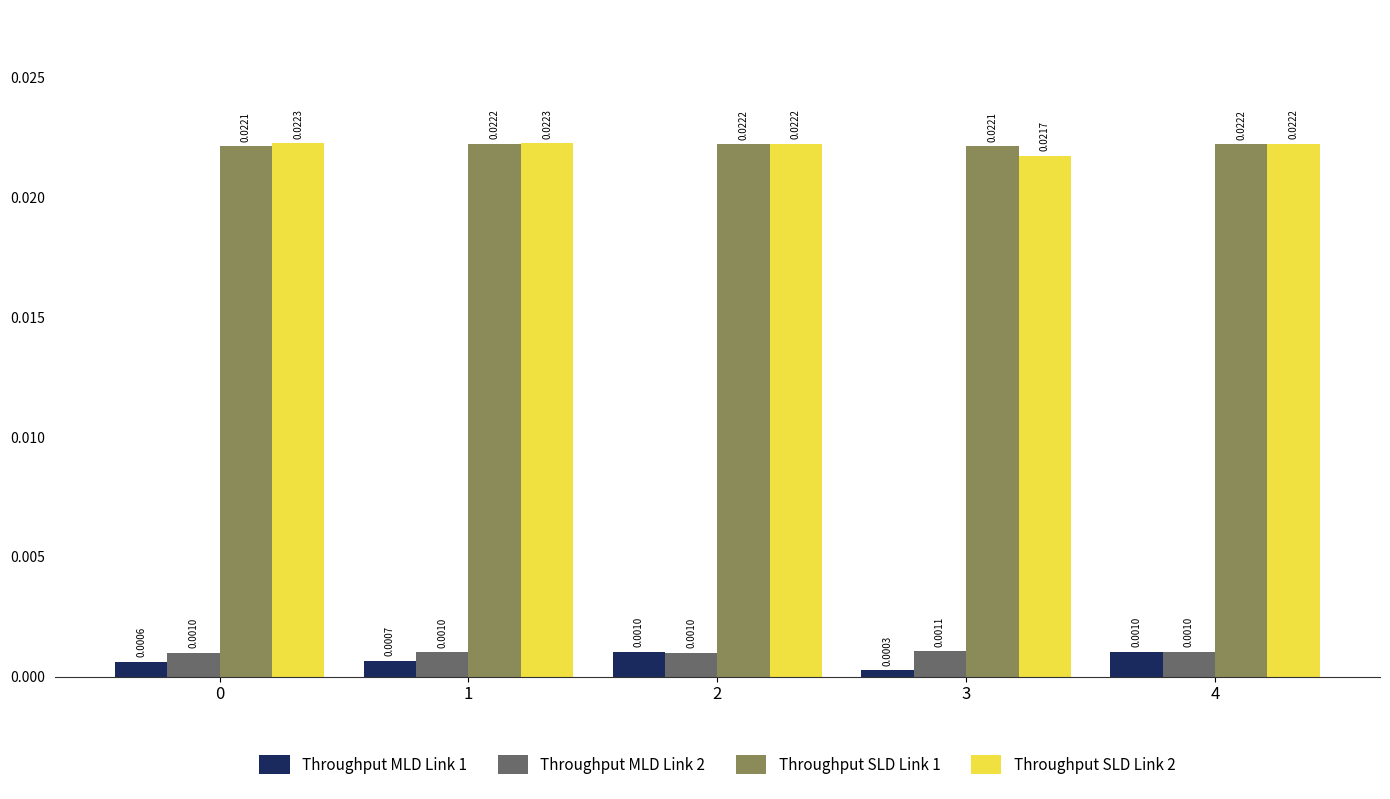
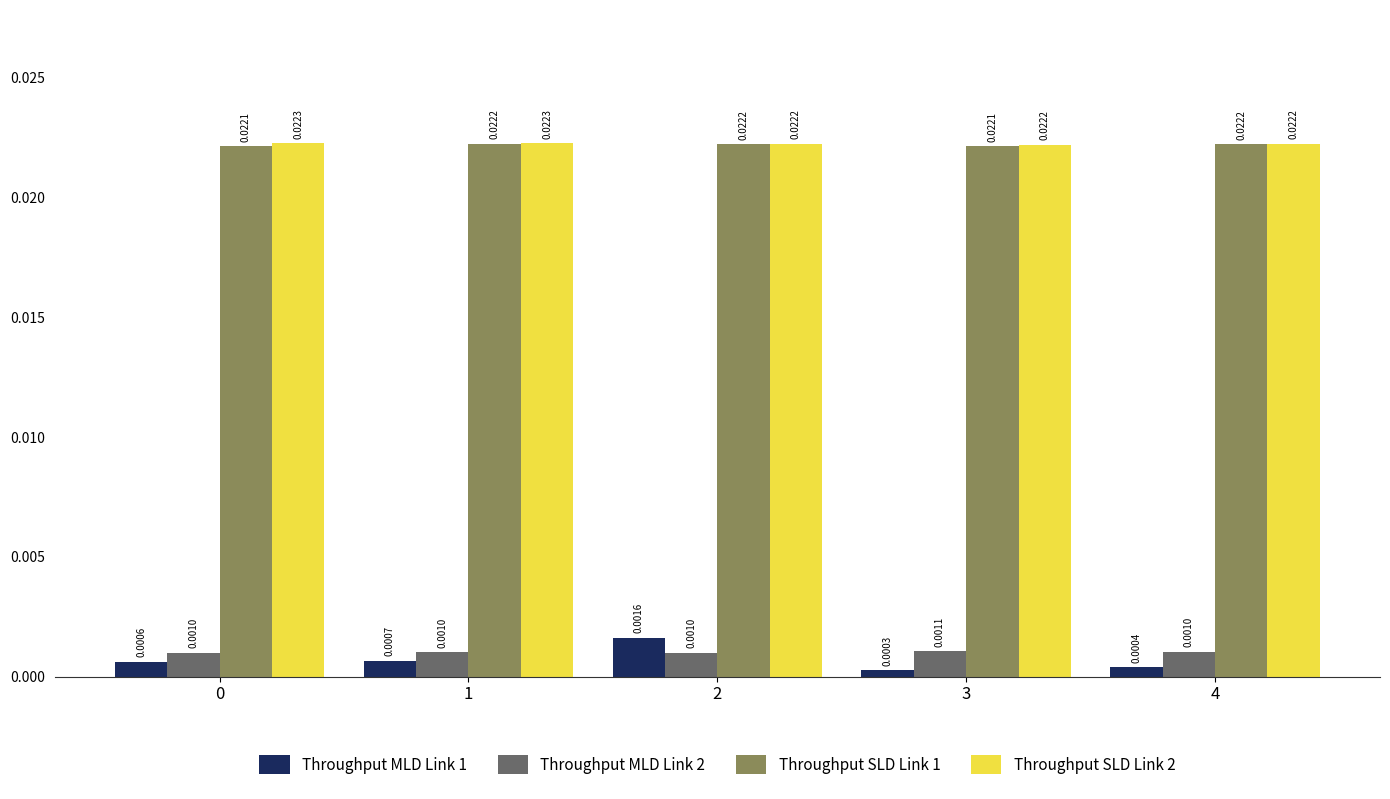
Throughput MLD Link 1, 2: 0.0010 -> 0.0016
Throughput SLD Link 2, 3: 0.0217 -> 0.0222
Throughput MLD Link 1, 4: 0.0010 -> 0.0004
